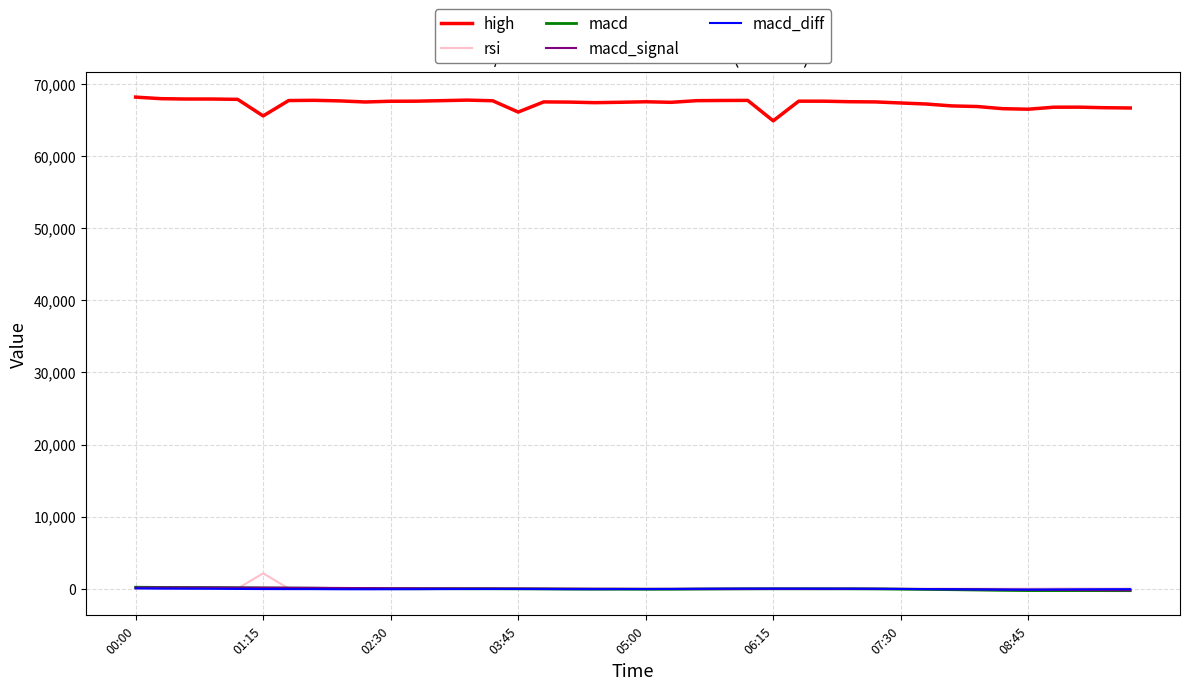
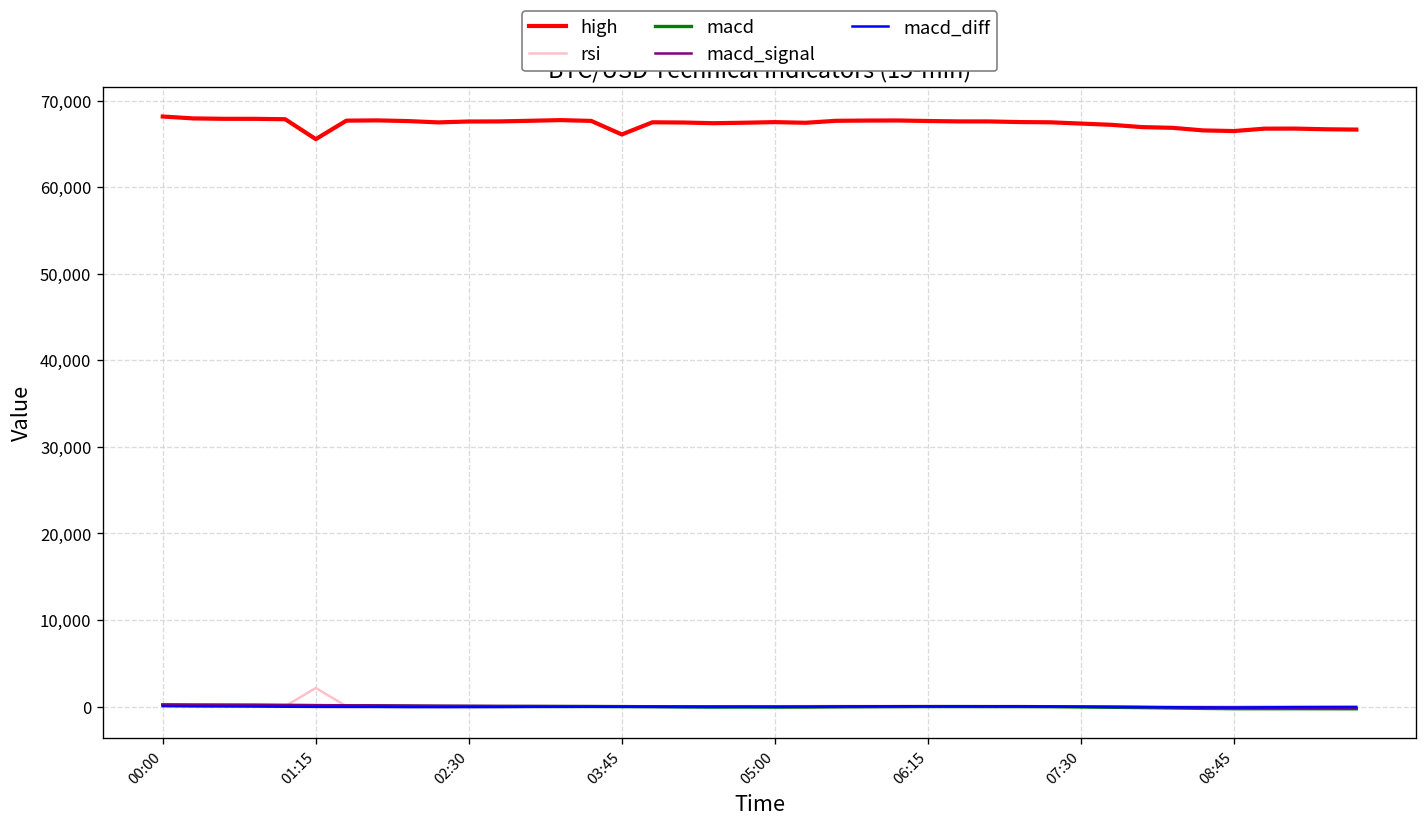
high, 06:15: 65,000 -> 68,000
